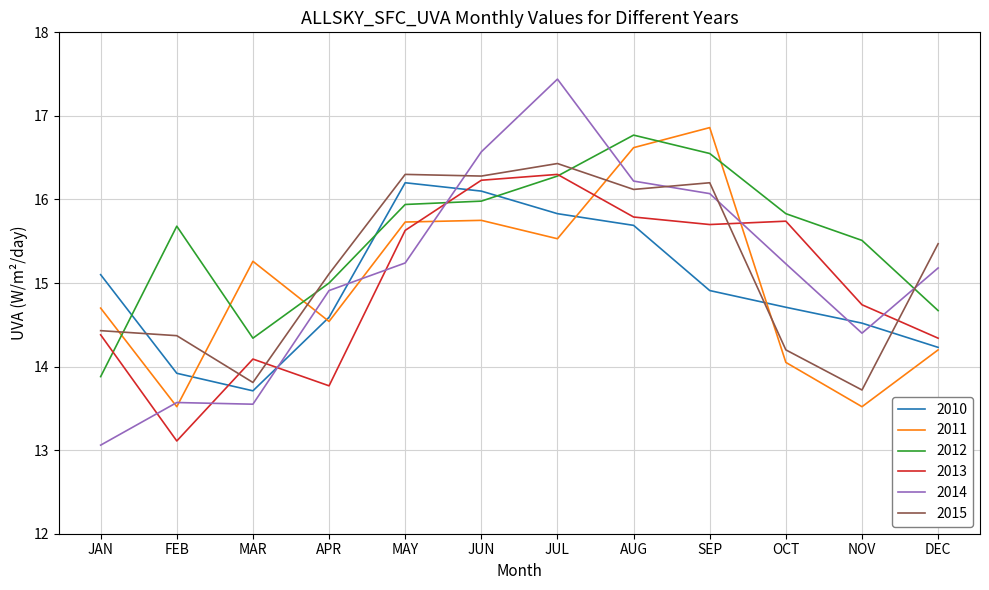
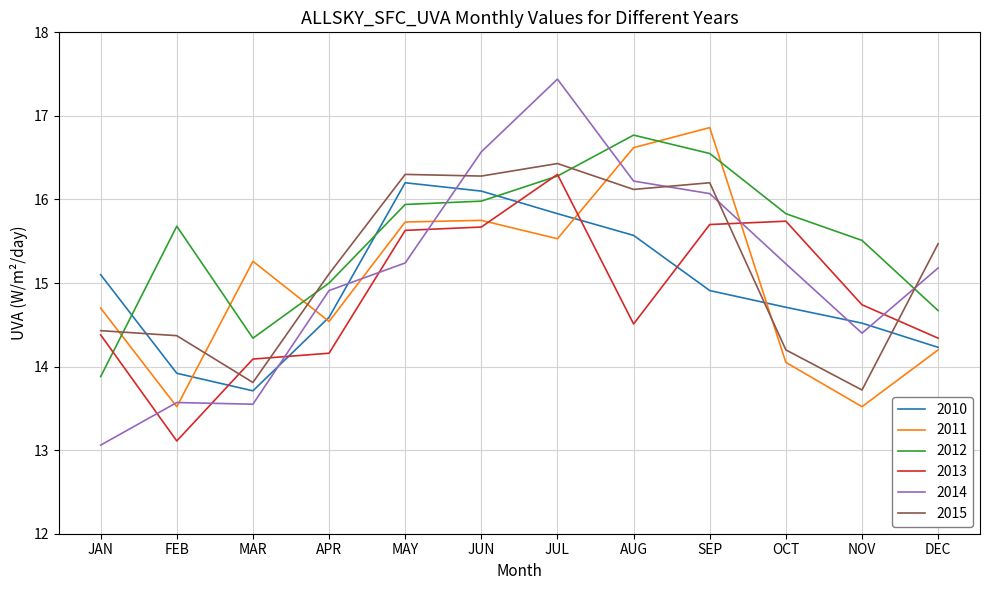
2013, APR: 13.8 -> 14.2
2013, JUN: 16.2 -> 15.7
2010, AUG: 15.7 -> 15.6
2013, AUG: 15.8 -> 14.5
